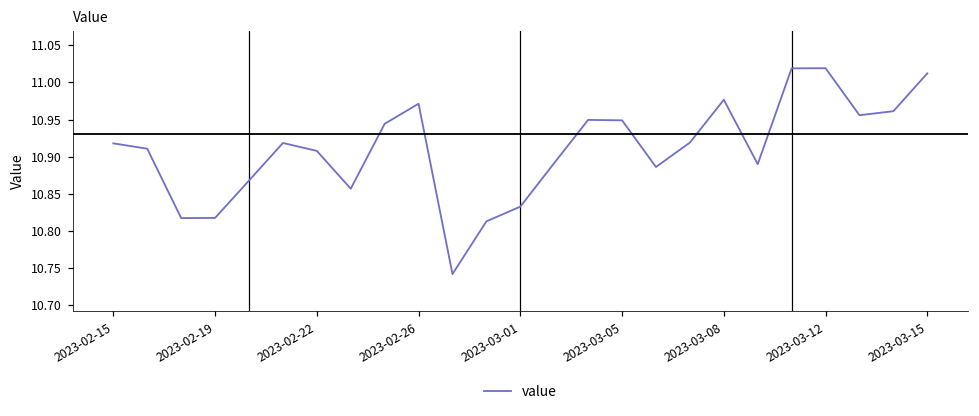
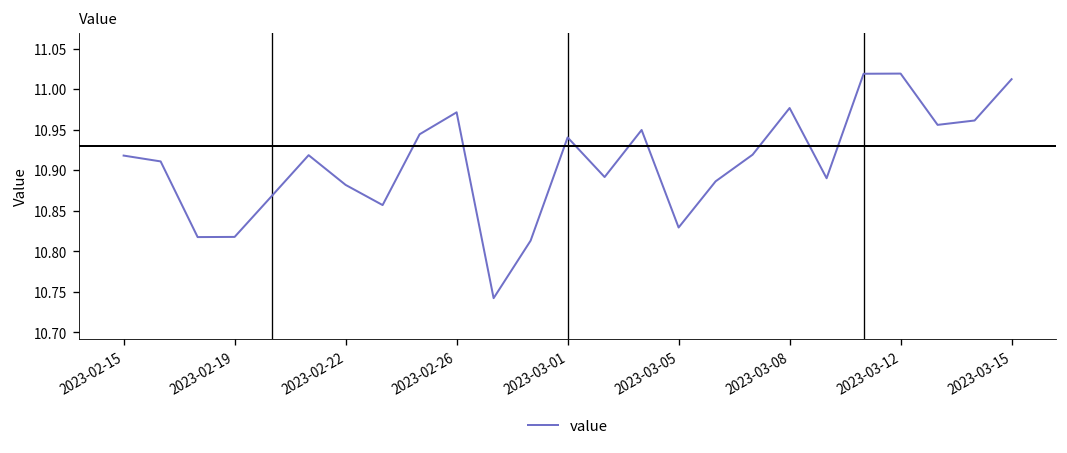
2023-02-22: 10.91 -> 10.88
2023-03-01: 10.83 -> 10.94
2023-03-05: 10.95 -> 10.83
